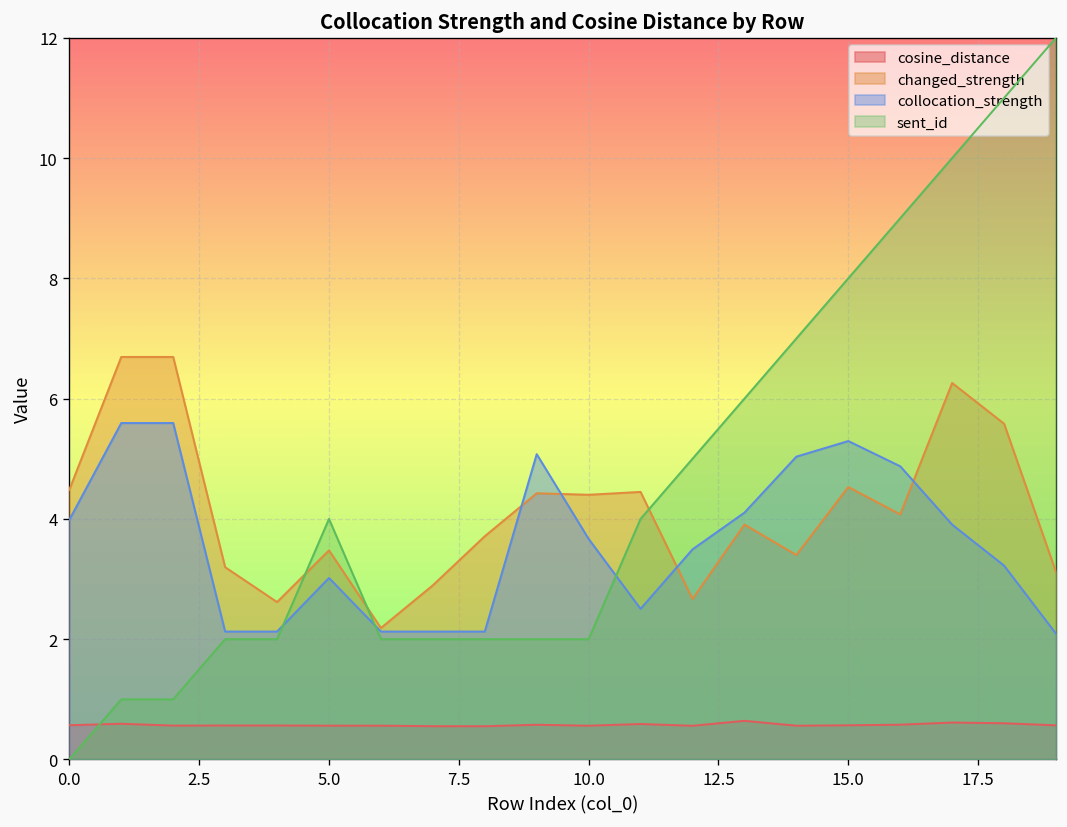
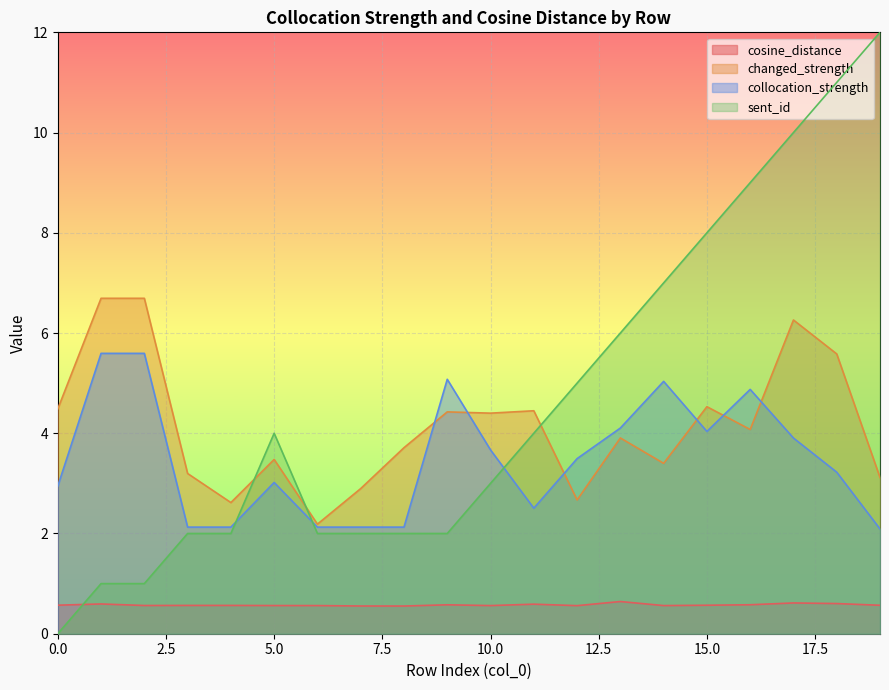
collocation_strength, 0.0: 4.0 -> 2.9
sent_id, 10.0: 2 -> 3
collocation_strength, 15.0: 5.3 -> 4.0
